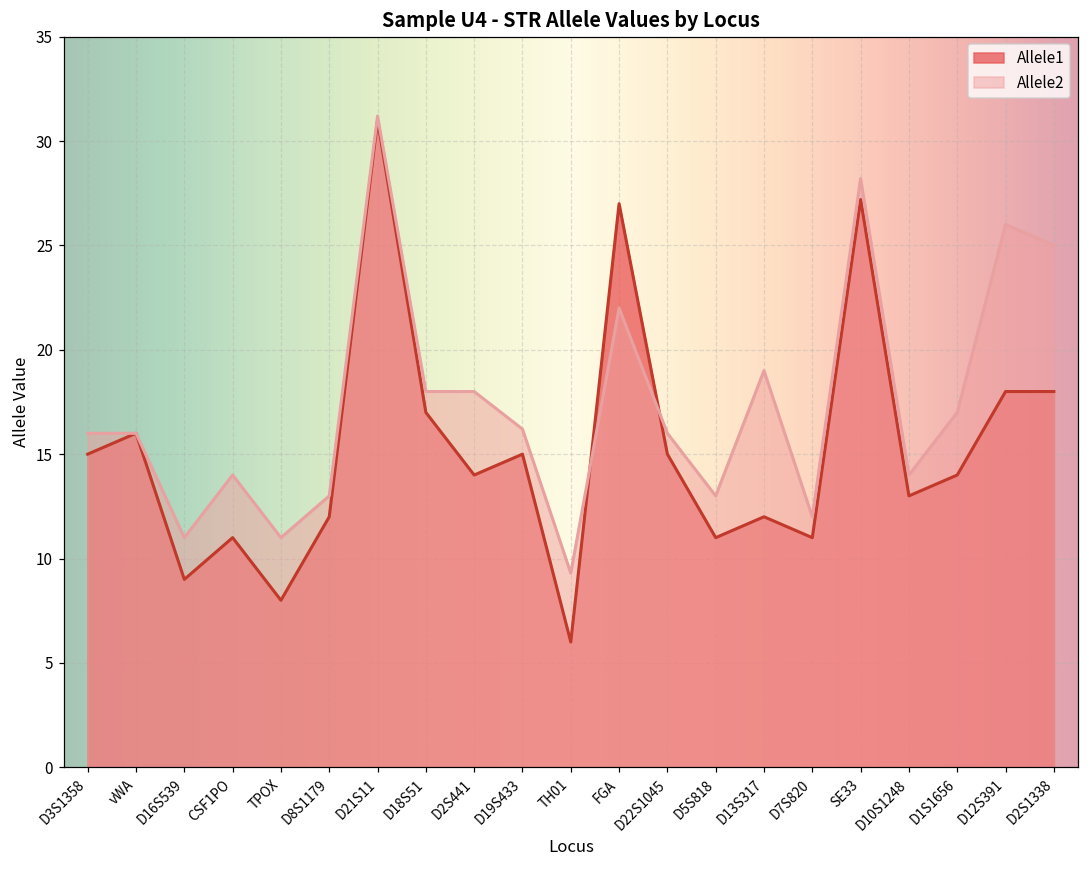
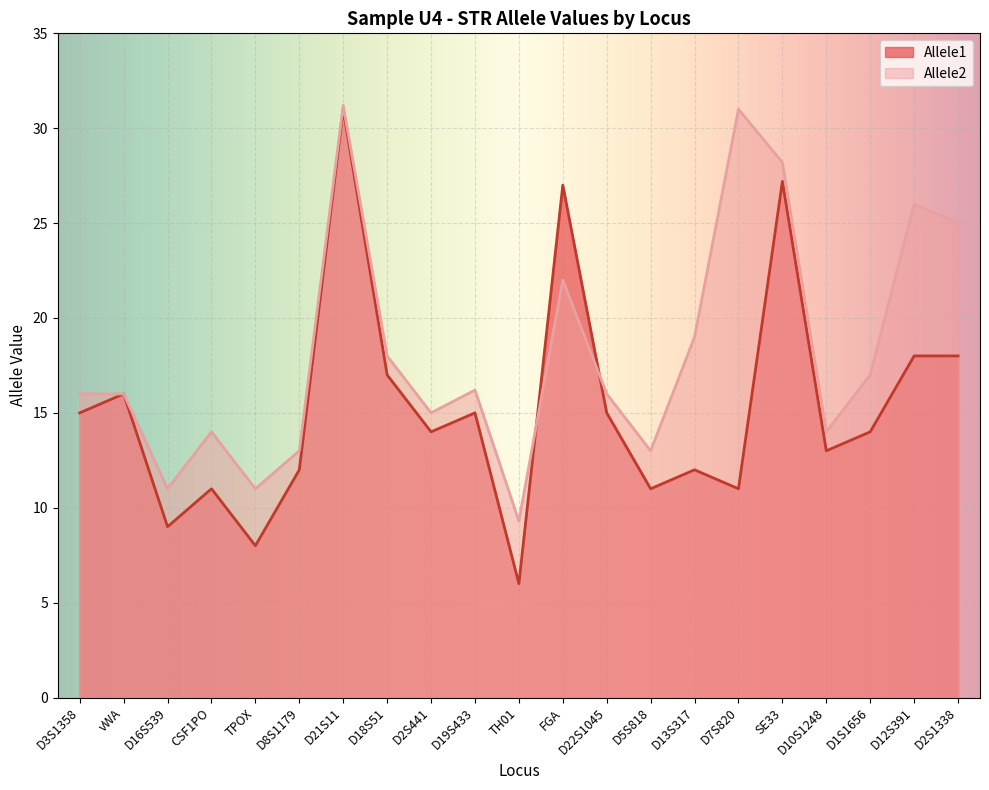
Allele2, D2S441: 18 -> 15
Allele2, D7S820: 12 -> 31
